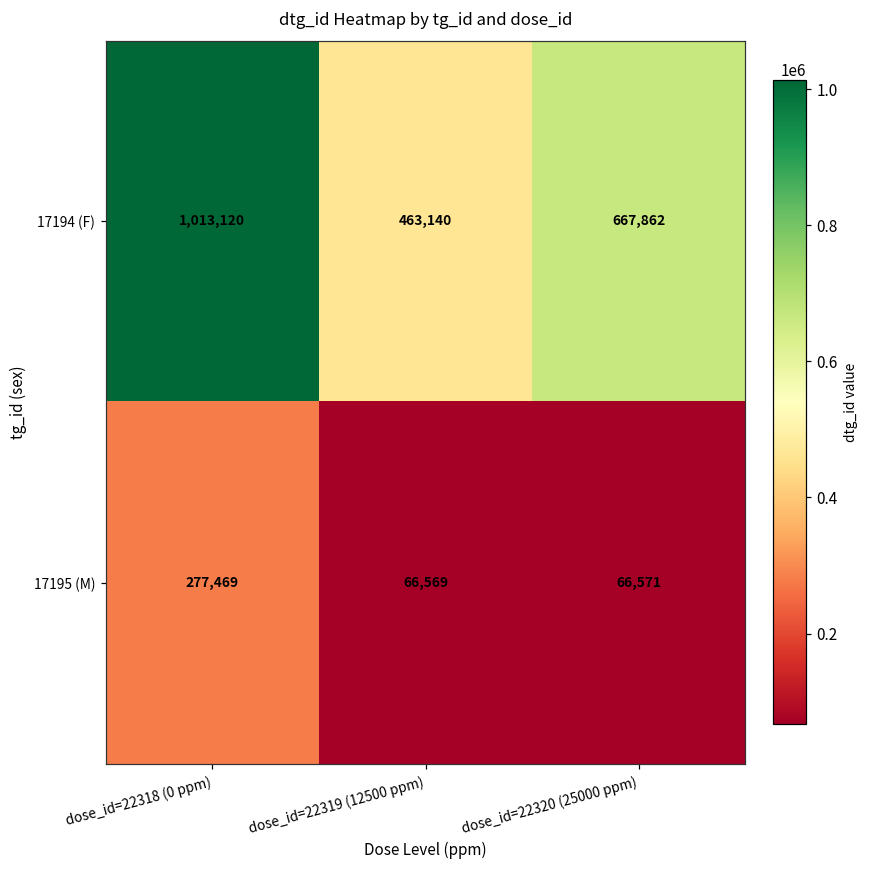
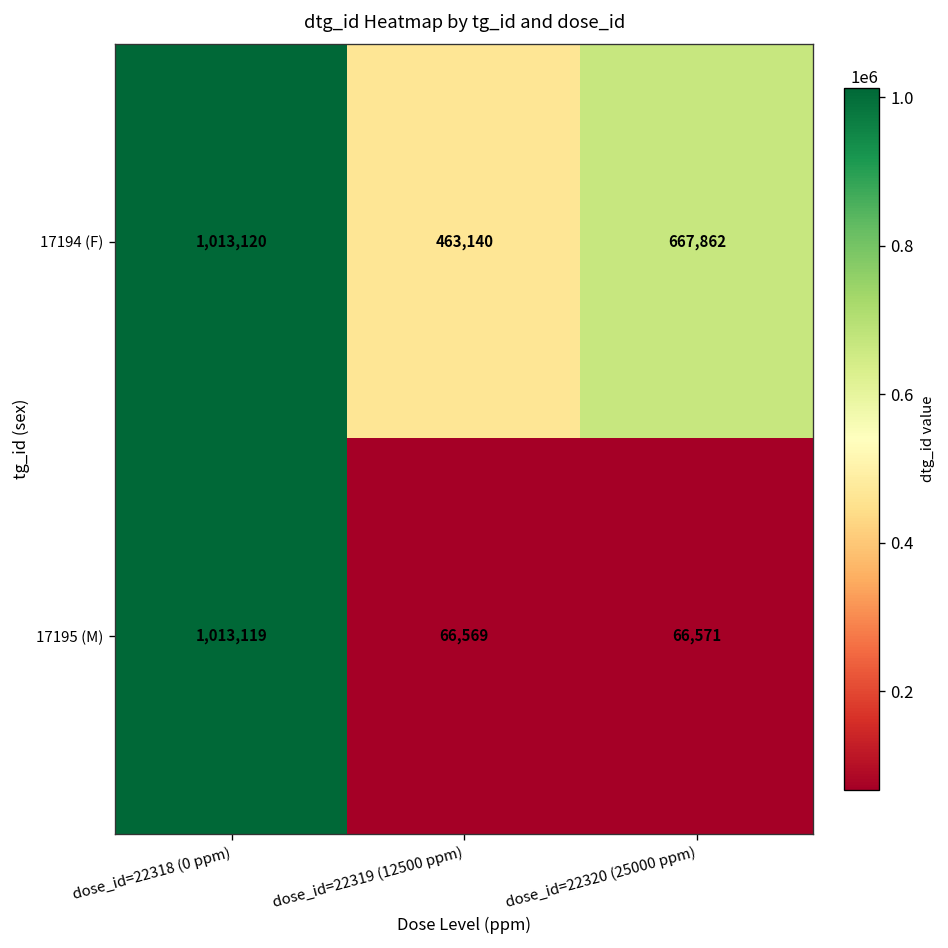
17195 (M), dose_id=22318 (0 ppm): 277,469 -> 1,013,119
